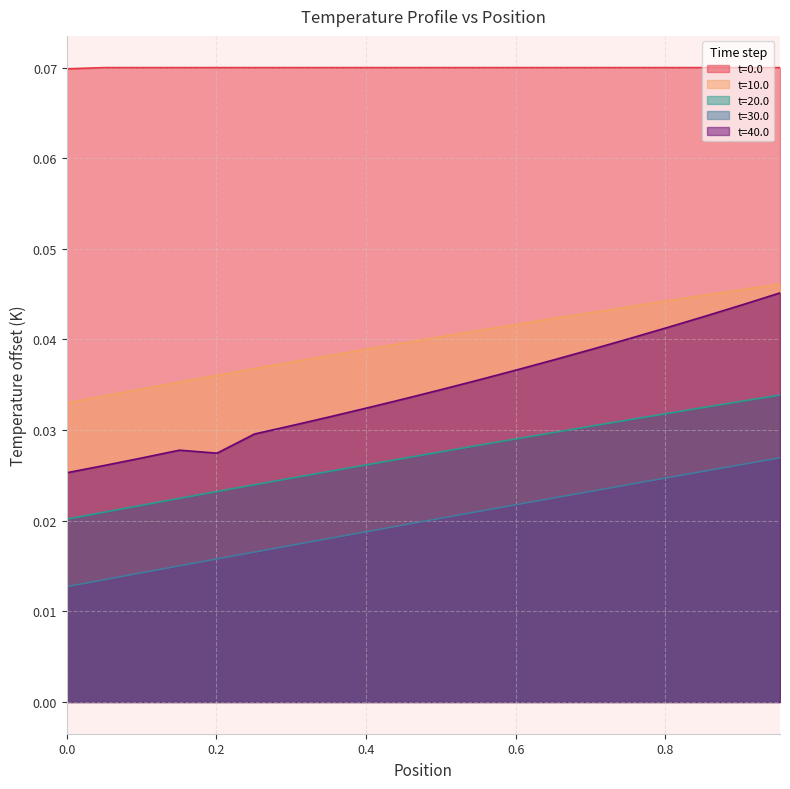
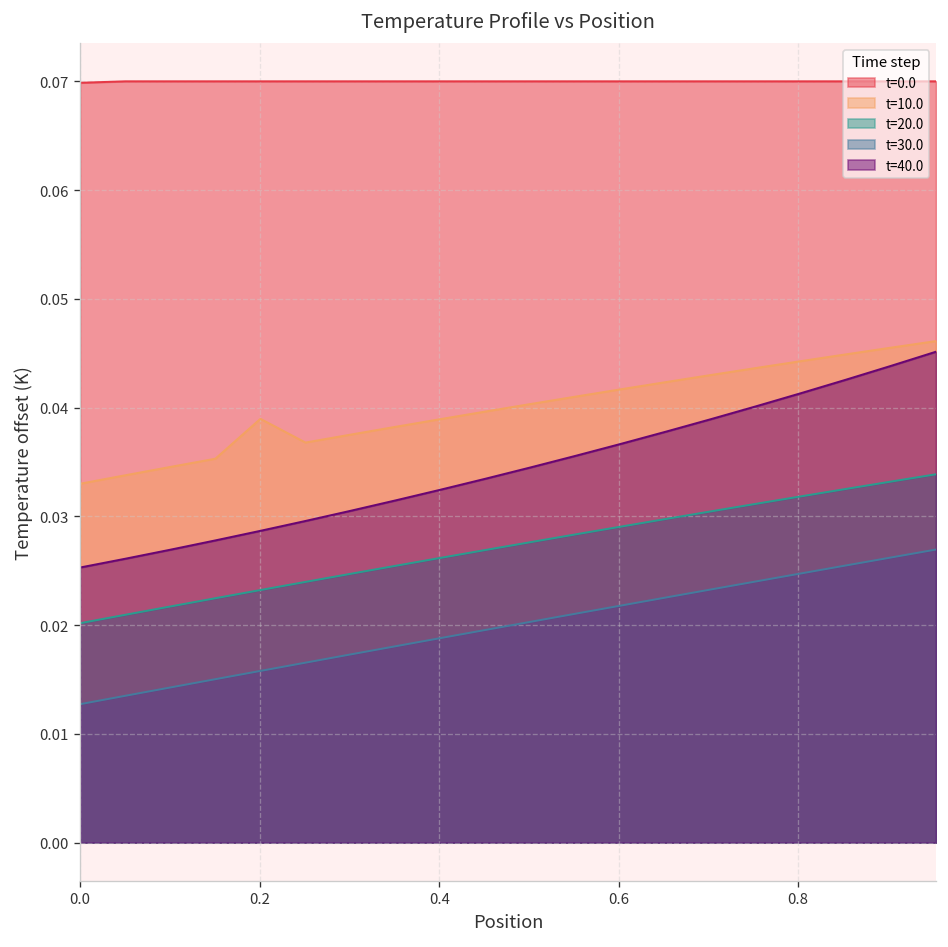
t=10.0, 0.2: 0.036 -> 0.039
t=40.0, 0.2: 0.027 -> 0.029
